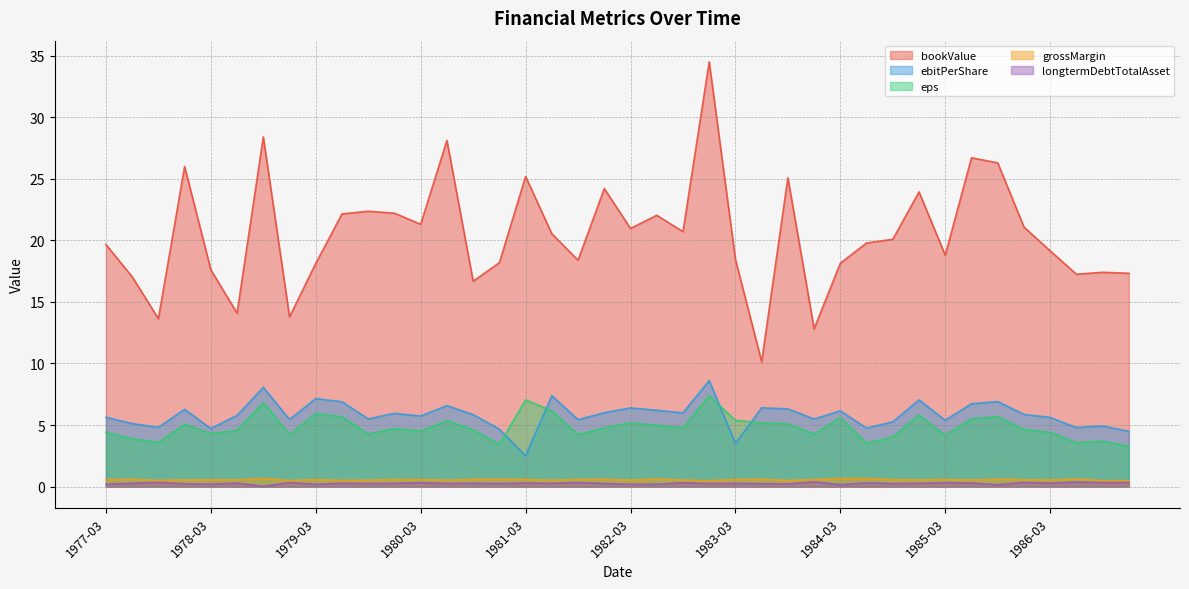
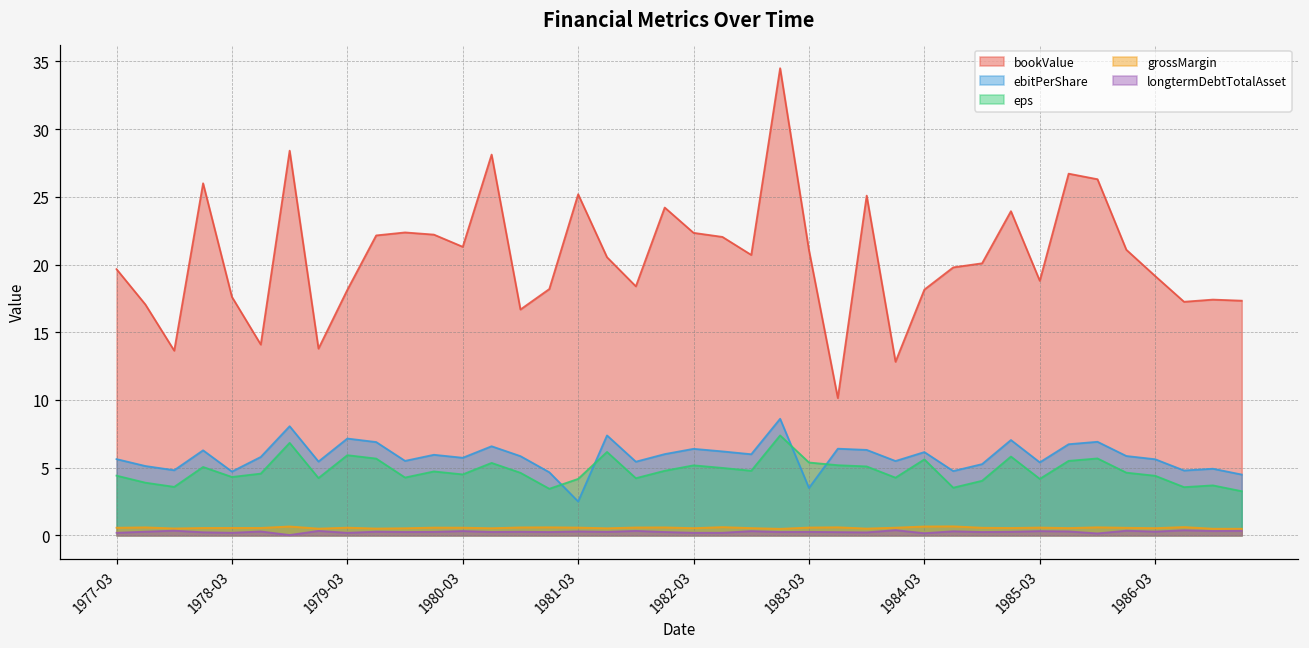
eps, 1981-03: 7.0 -> 4.2
bookValue, 1982-03: 21.0 -> 22.3
bookValue, 1983-03: 18.5 -> 21.1
